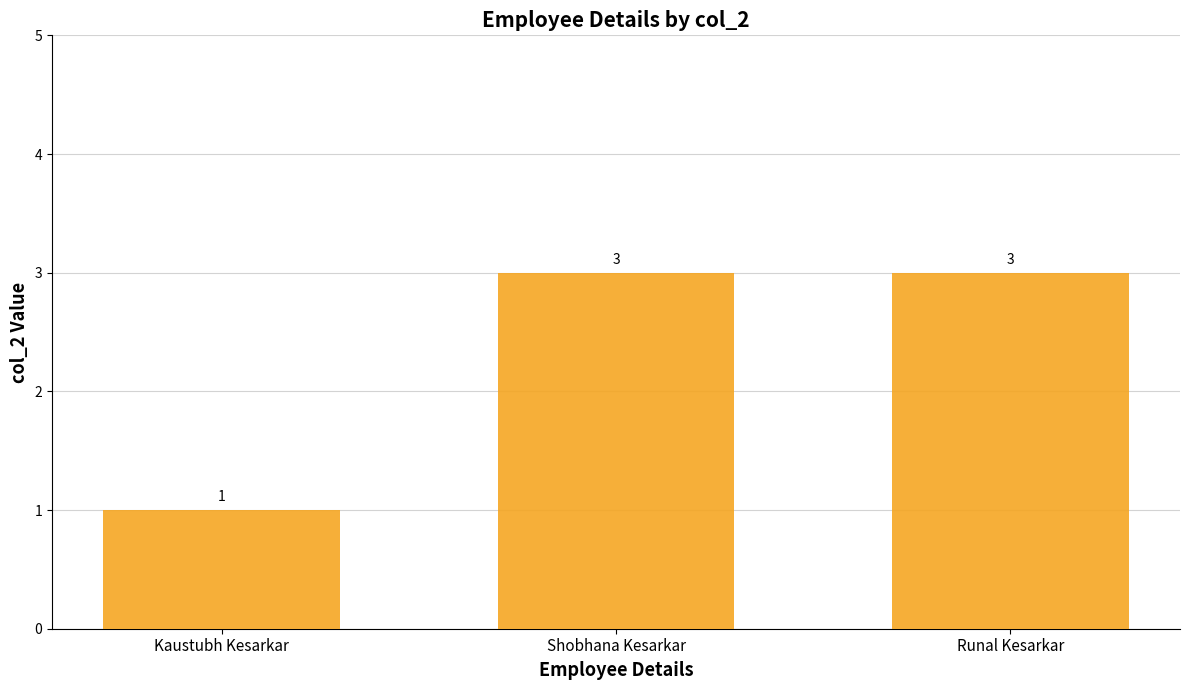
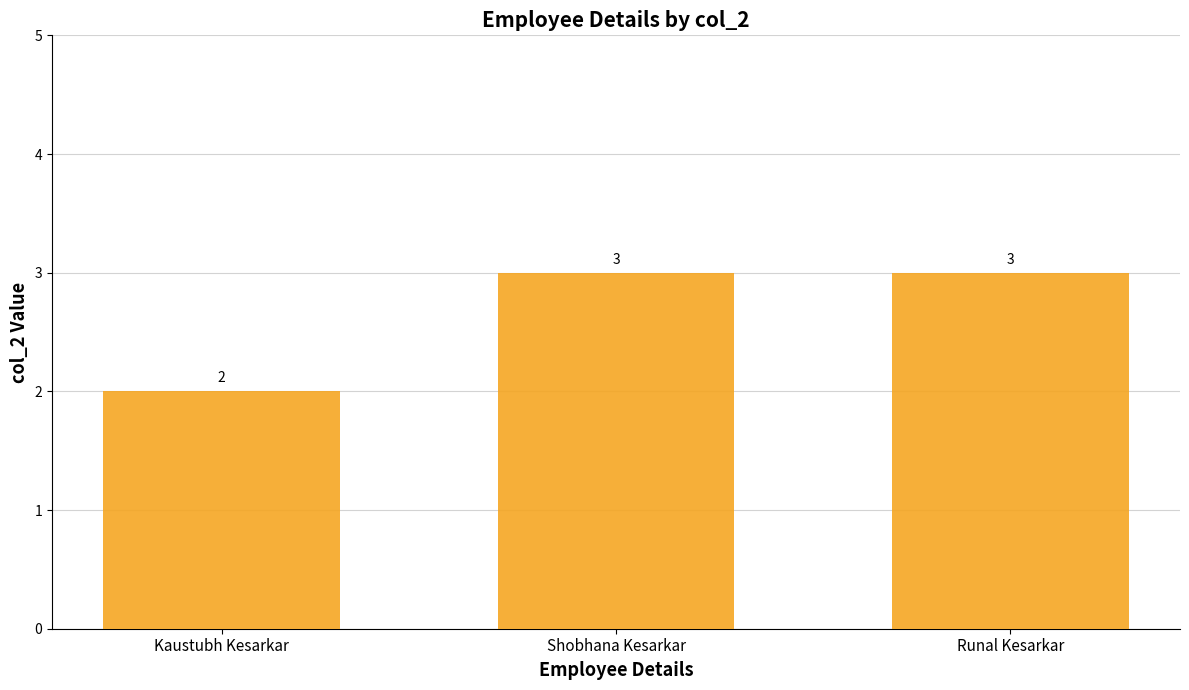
Kaustubh Kesarkar: 1 -> 2
